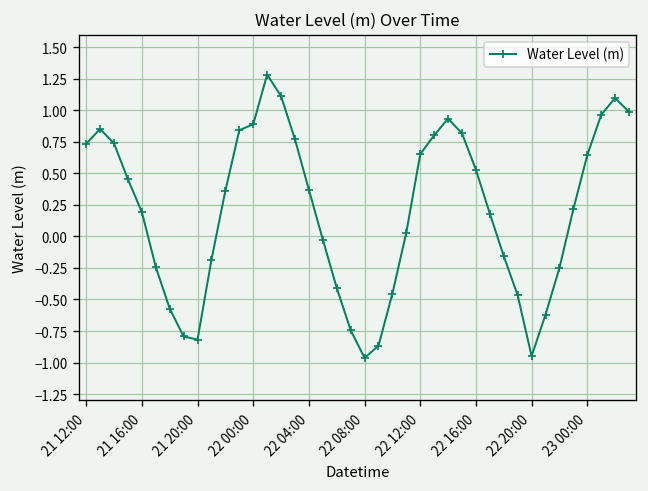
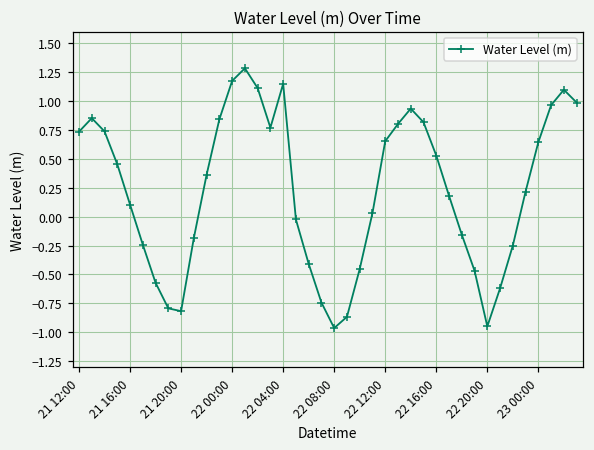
21 16:00: 0.19 -> 0.10
22 00:00: 0.89 -> 1.18
22 04:00: 0.37 -> 1.15
